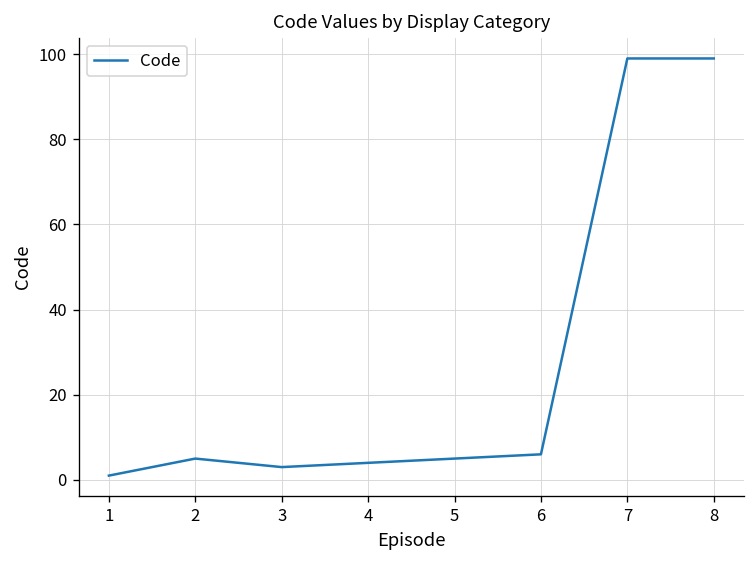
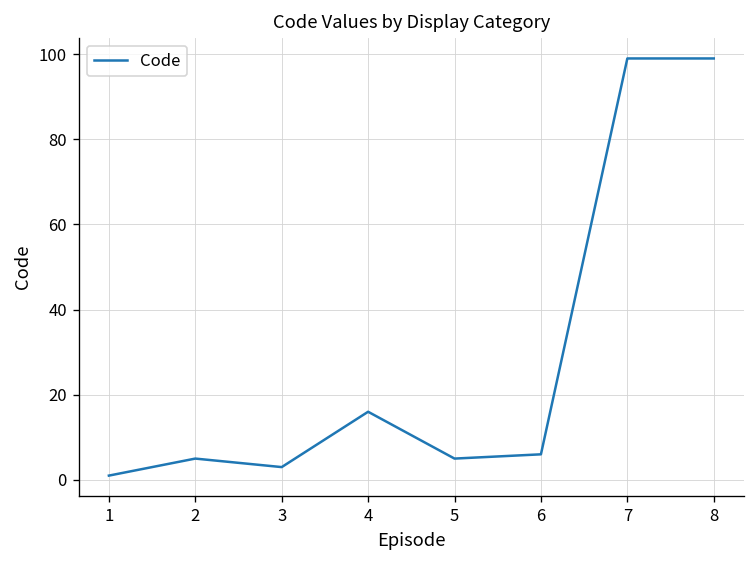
4: 4 -> 16
